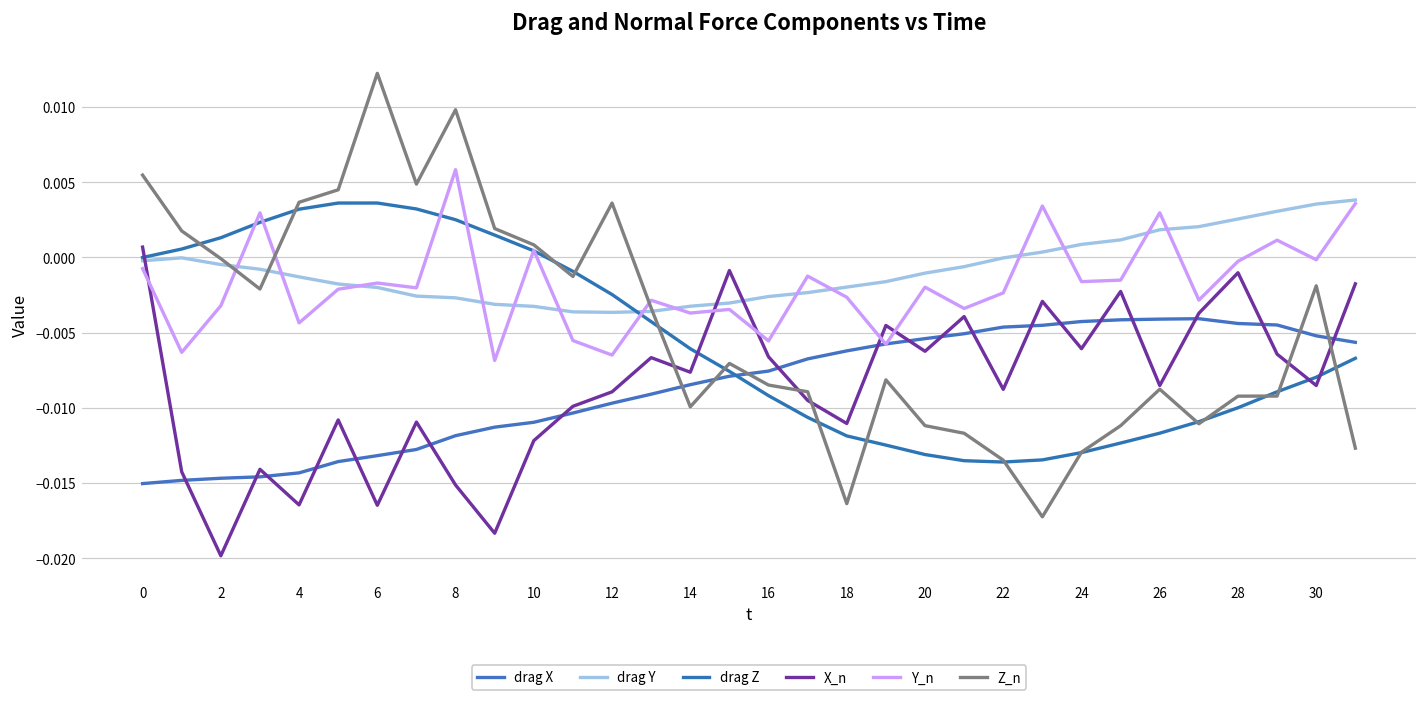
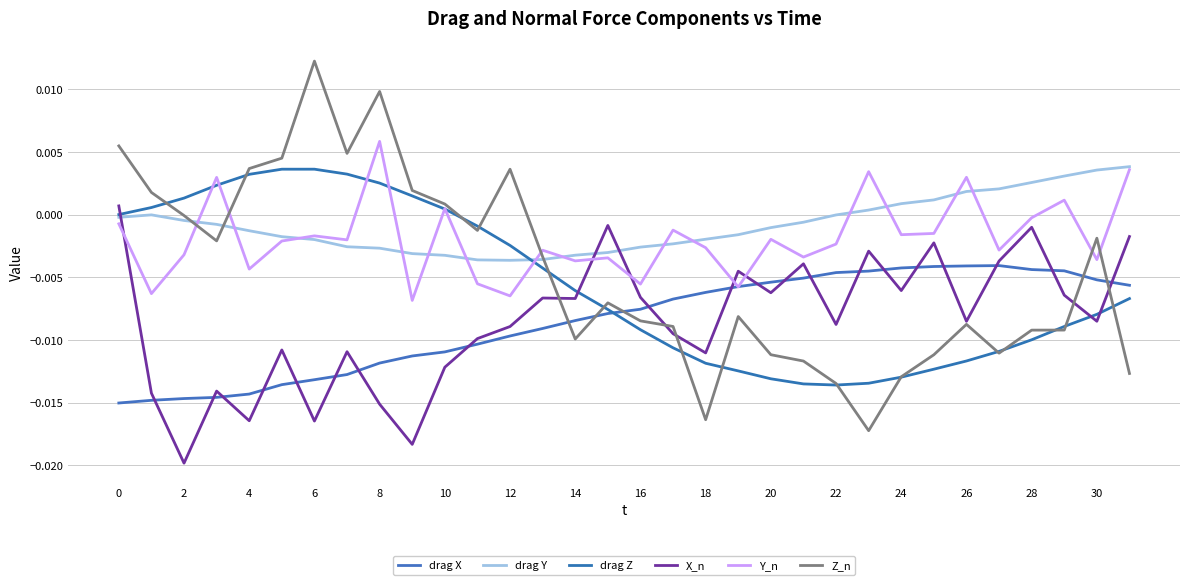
X_n, 14: -0.0076 -> -0.0067
Y_n, 30: -0.0002 -> -0.0036
